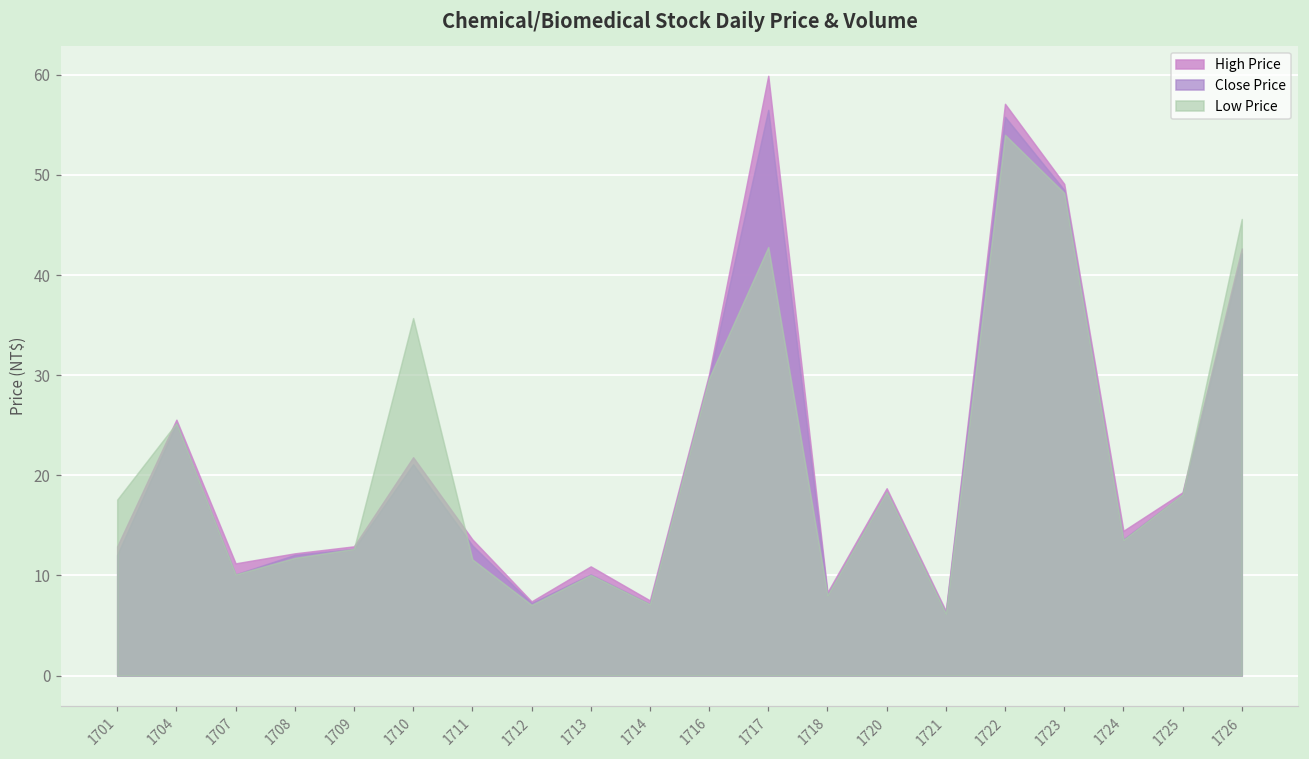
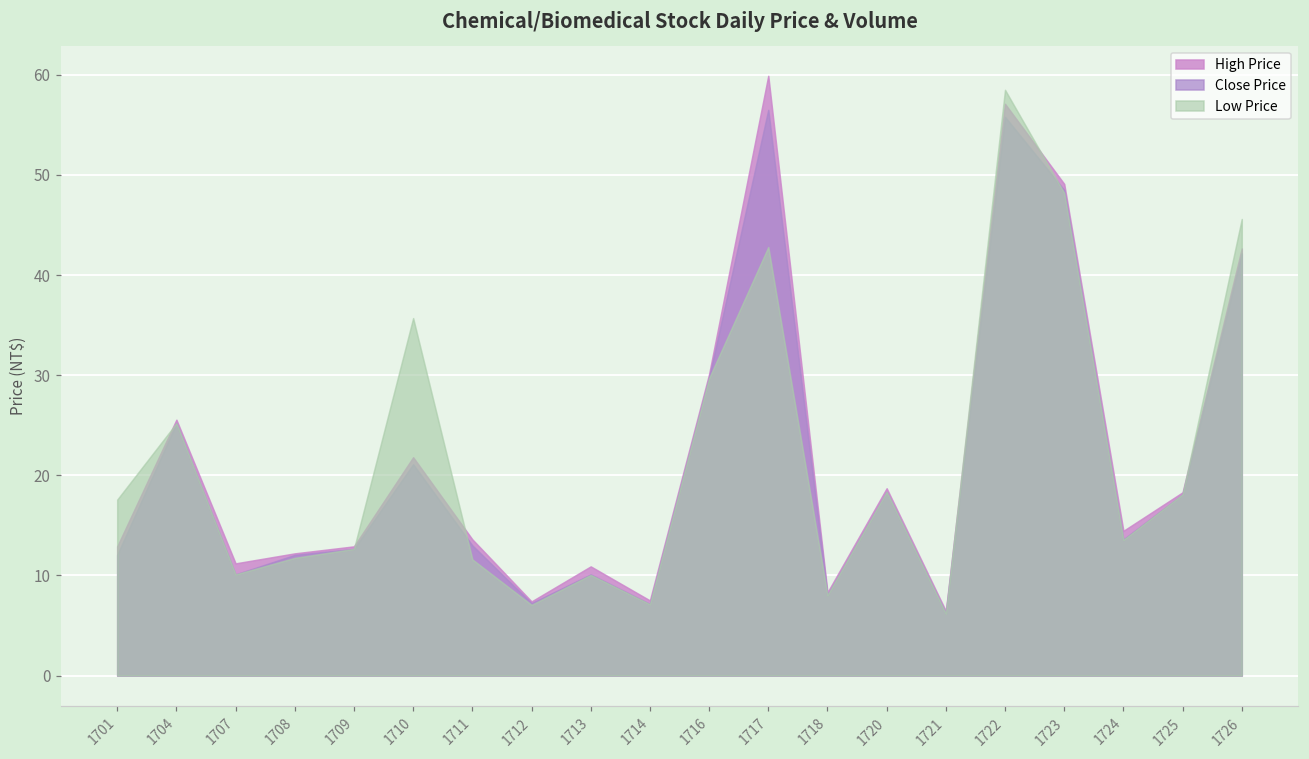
Low Price, 1722: 54 -> 59
